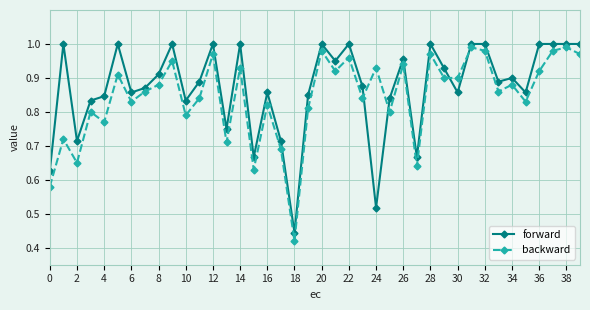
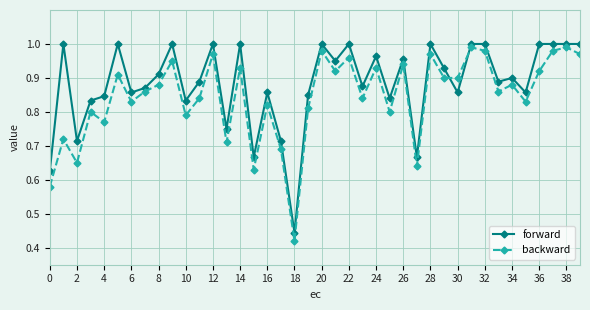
forward, 24: 0.52 -> 0.96
